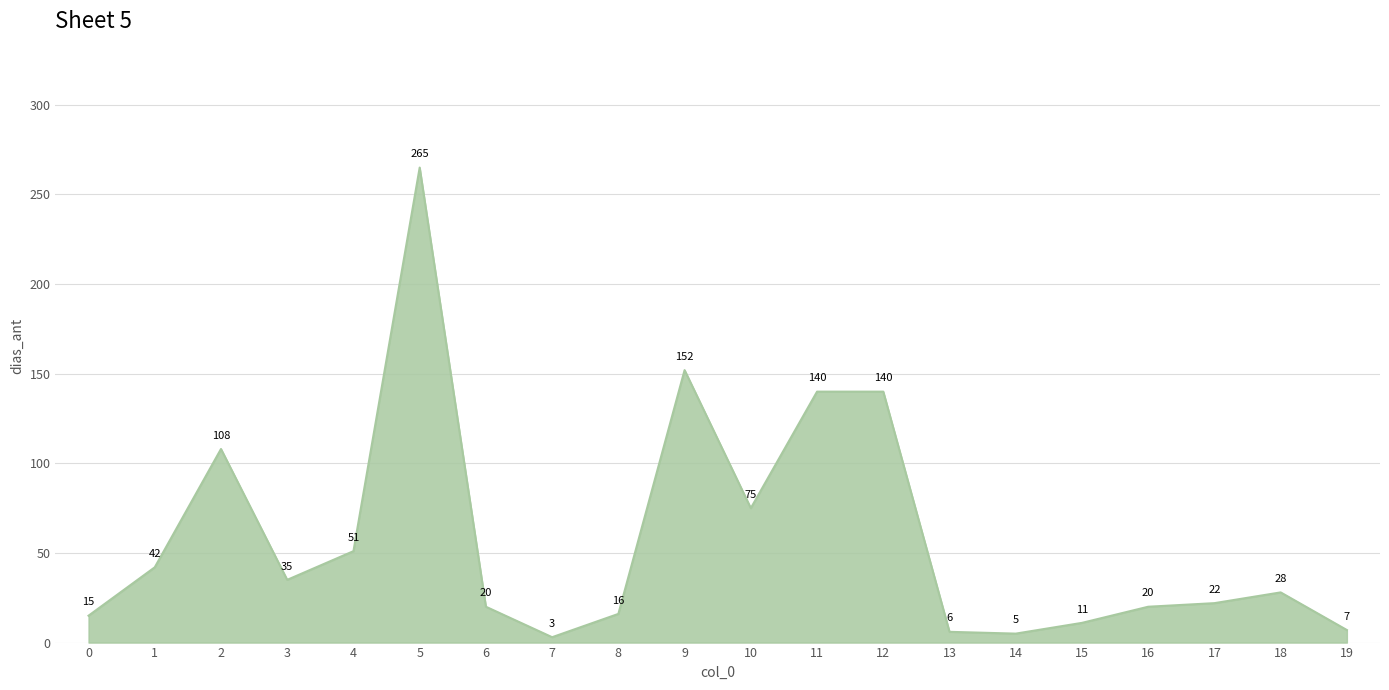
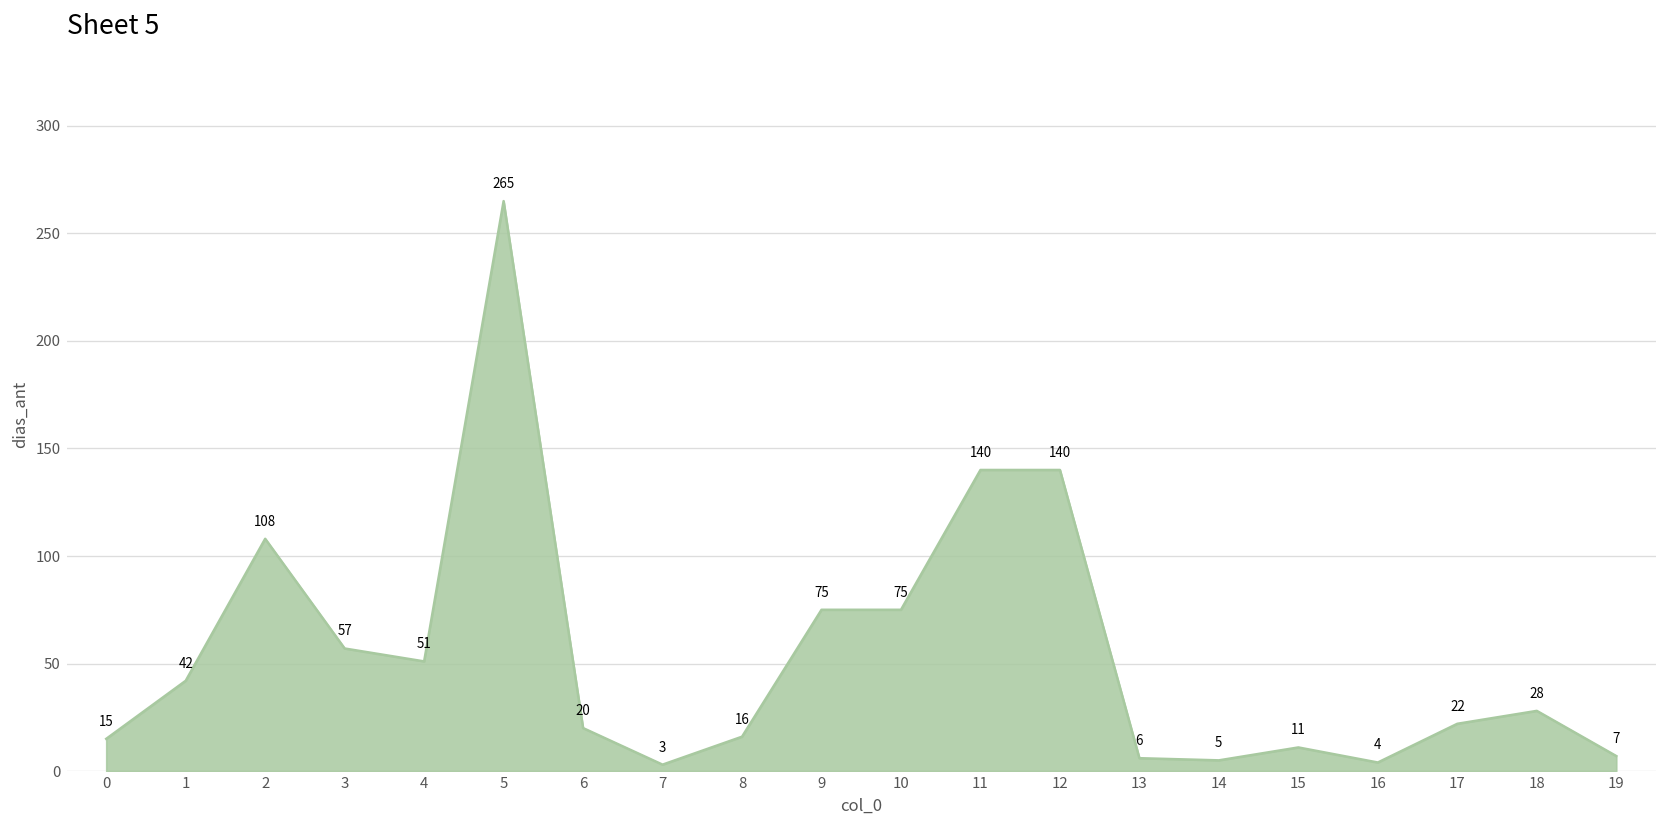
3: 35 -> 57
9: 152 -> 75
16: 20 -> 4
